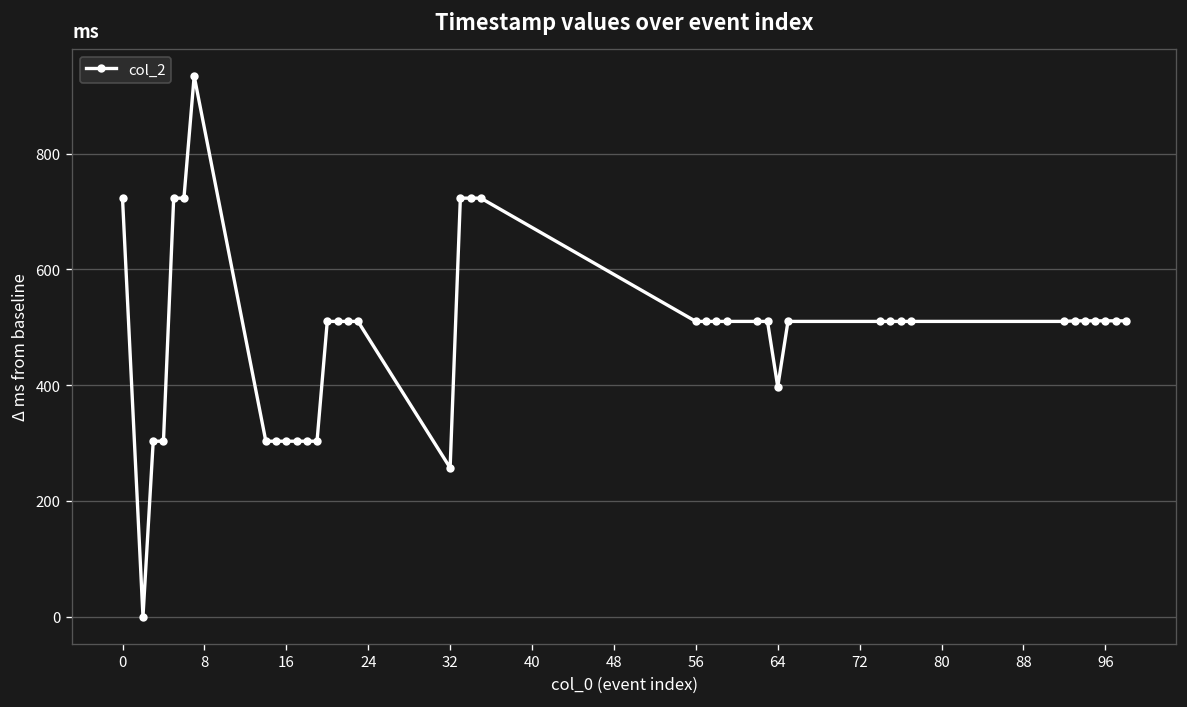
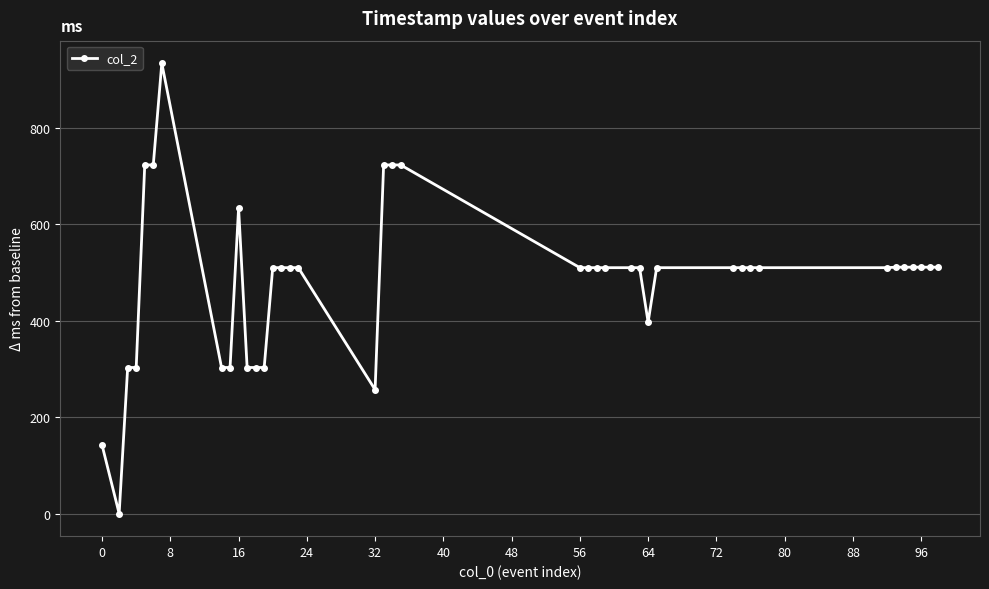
0: 720 -> 140
16: 300 -> 630
